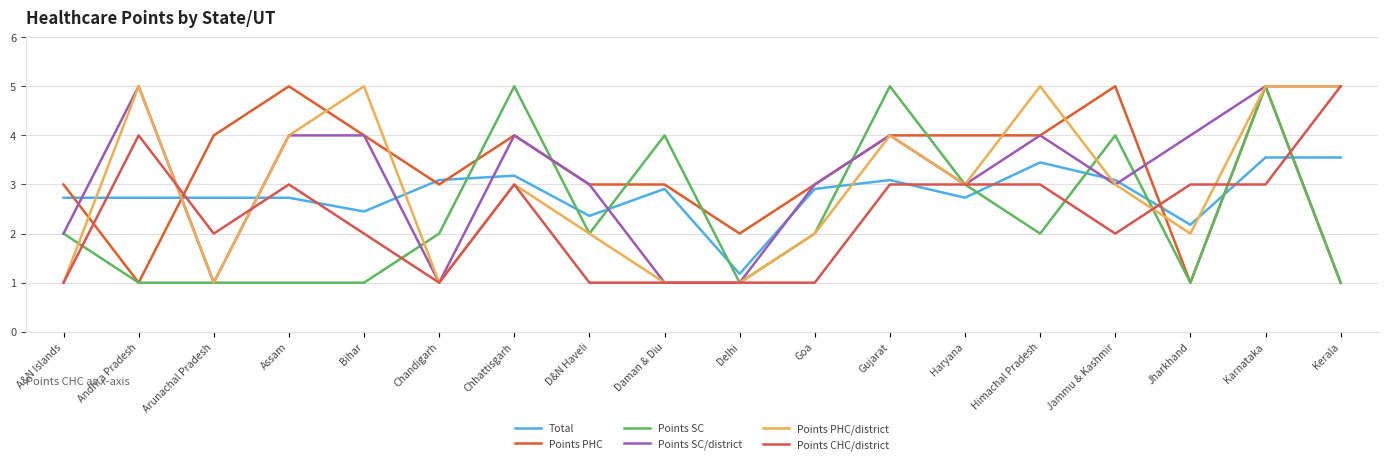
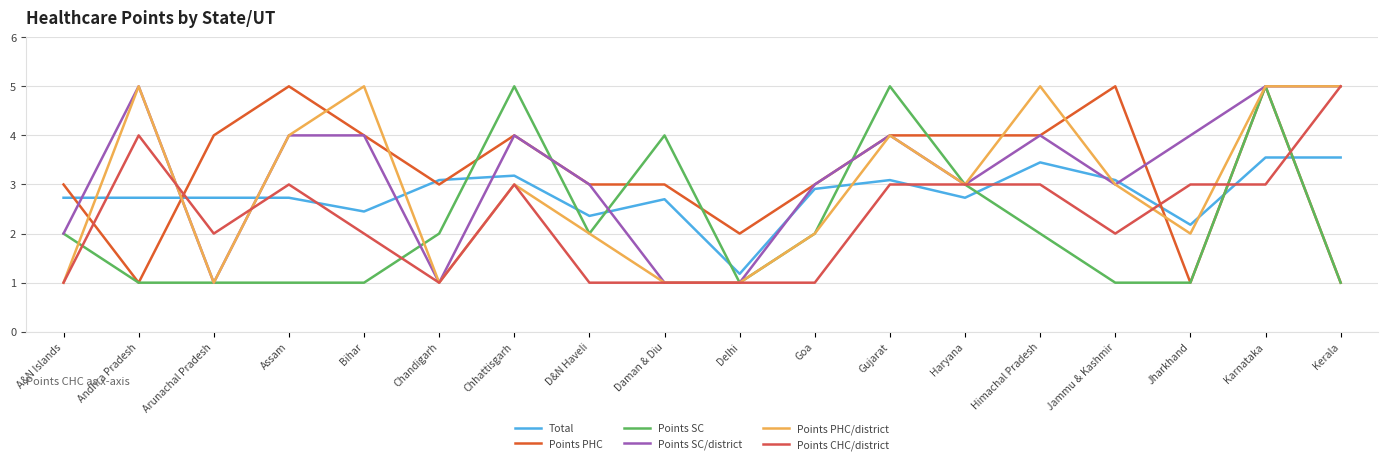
Total, Daman & Diu: 2.9 -> 2.7
Points SC, Jammu & Kashmir: 4 -> 1
